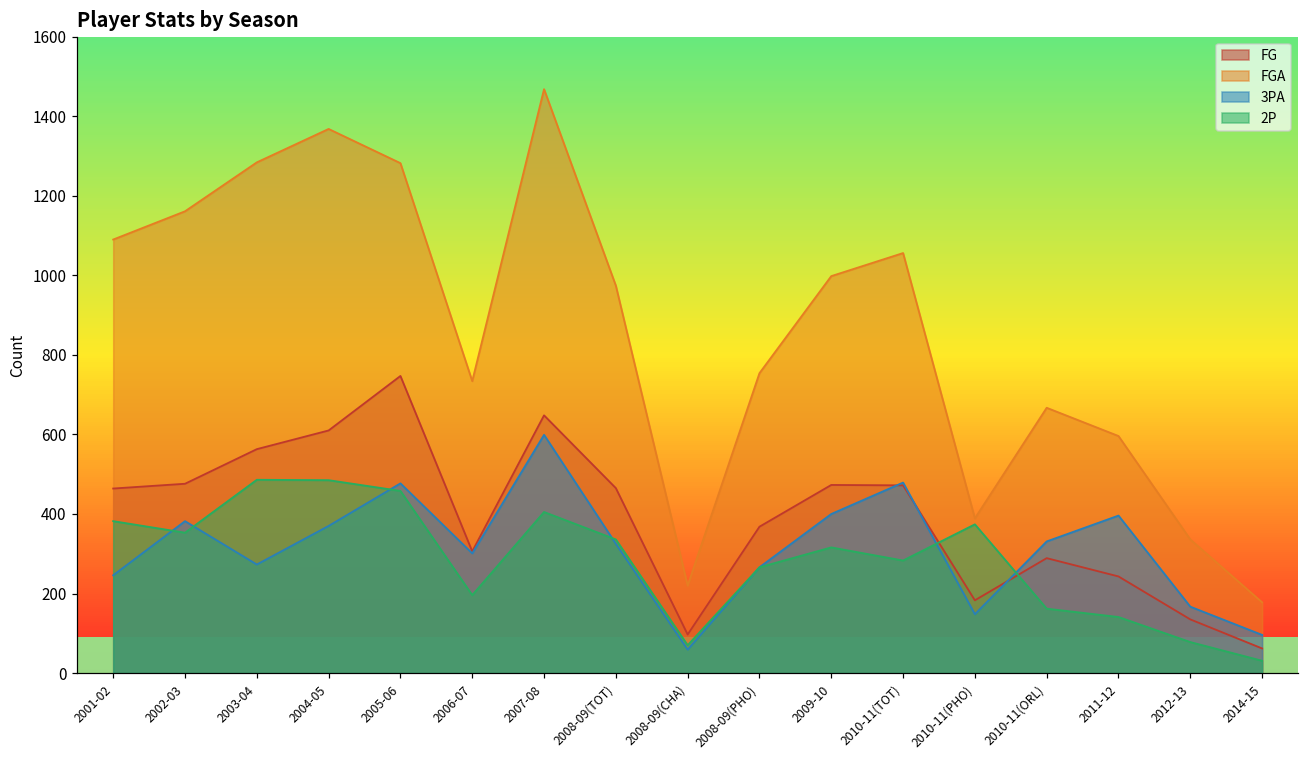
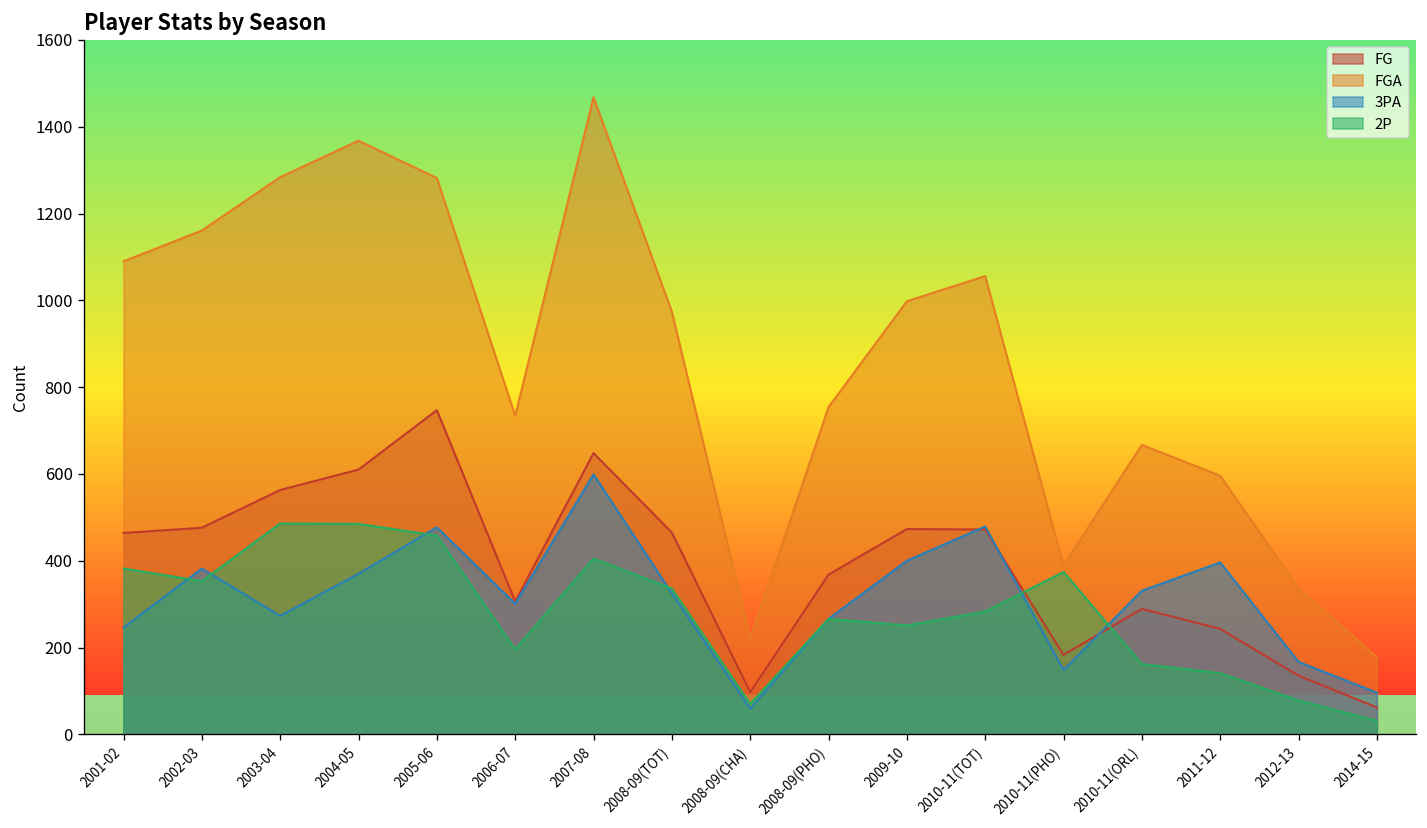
2P, 2009-10: 320 -> 250
